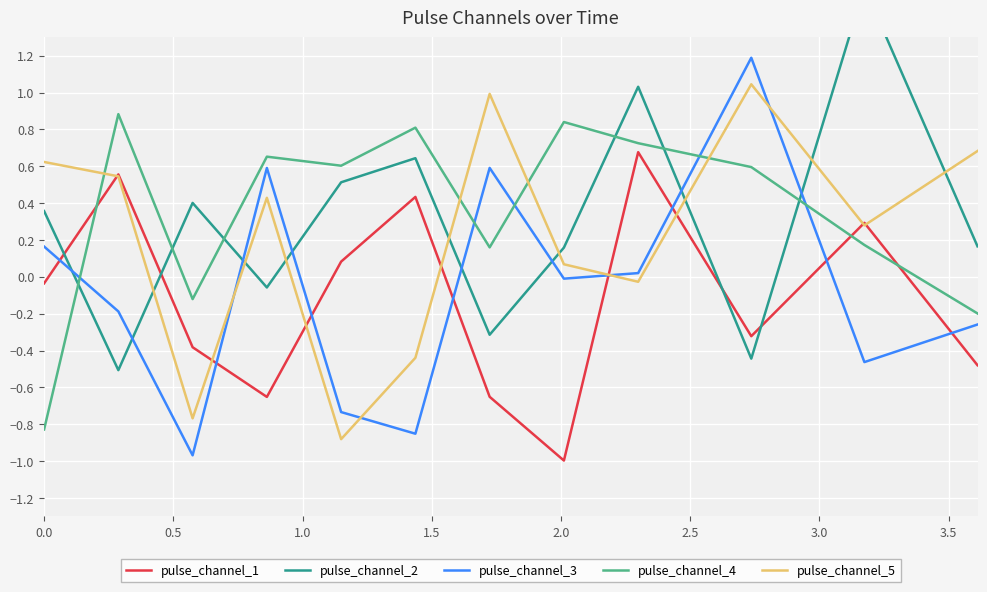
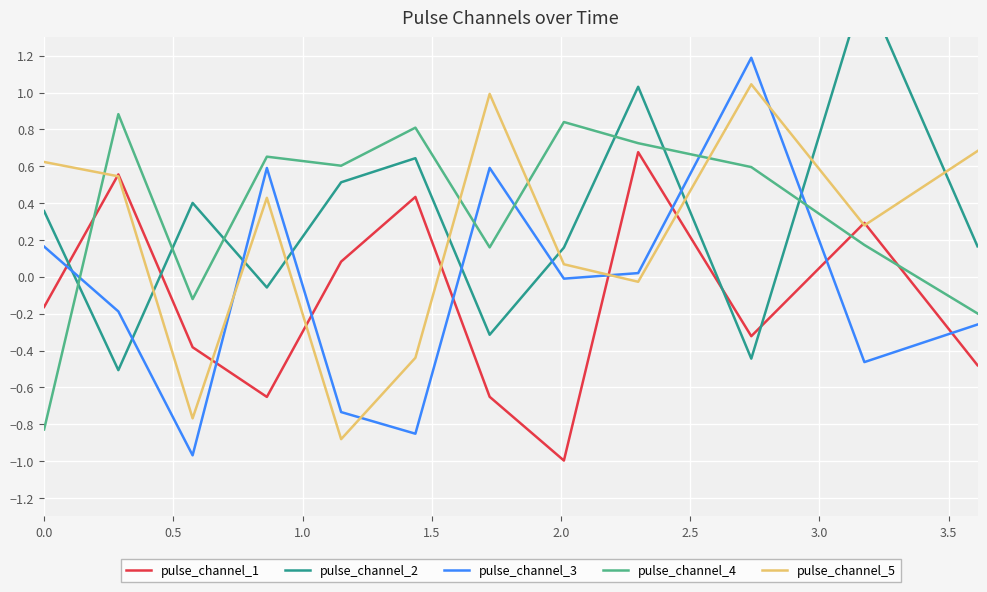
pulse_channel_1, 0.0: -0.04 -> -0.16
